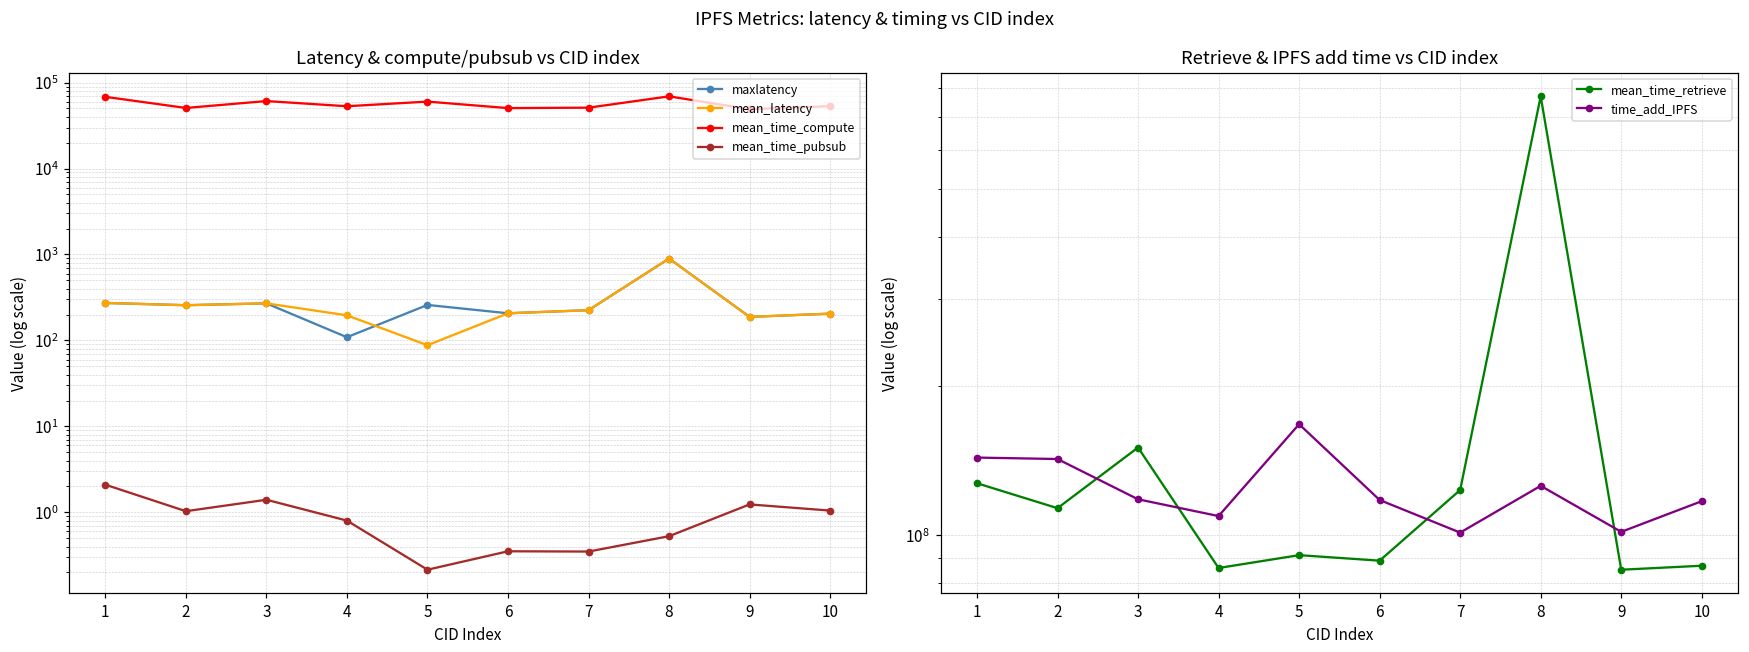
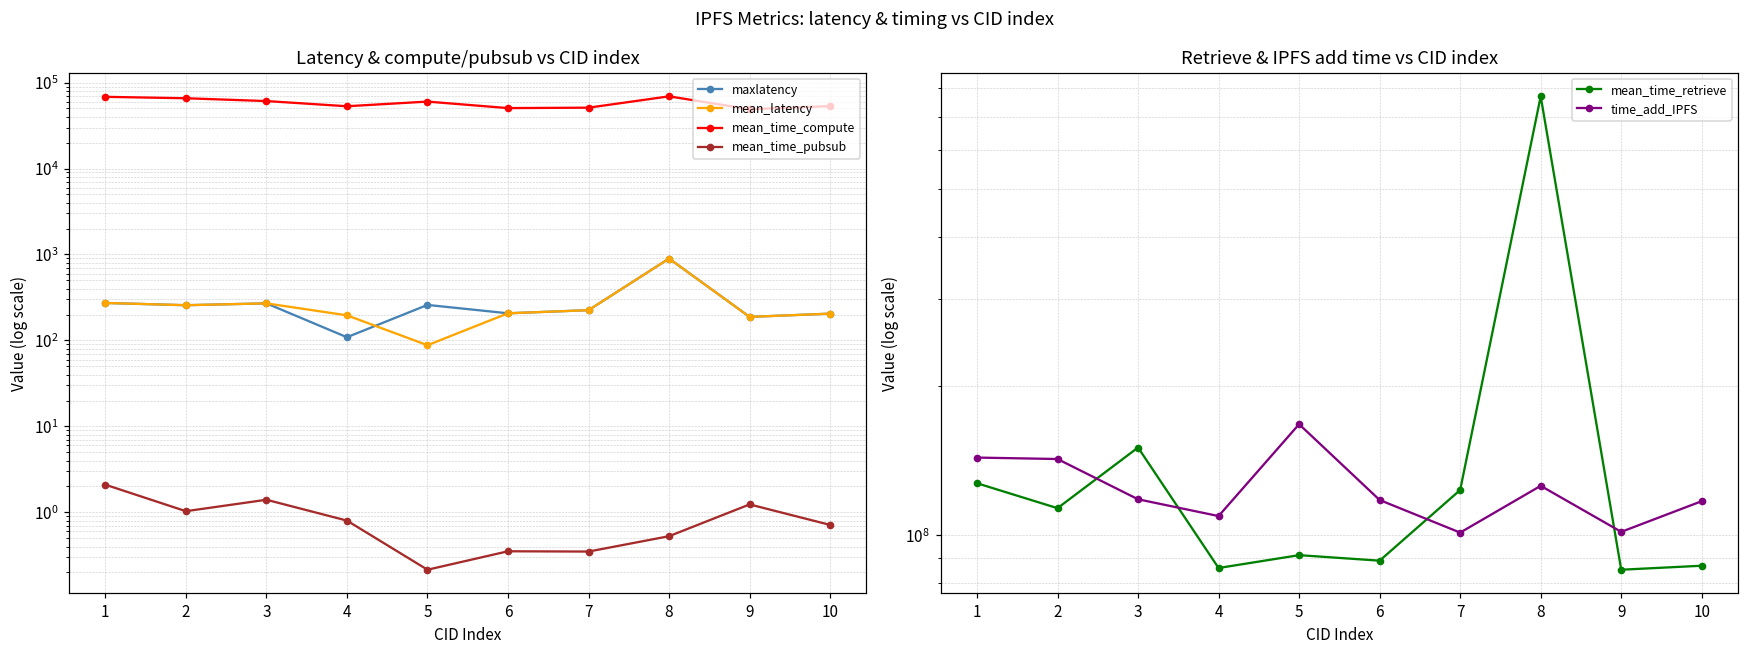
Latency & compute/pubsub vs CID index, mean_time_compute, 2: 50000 -> 70000
Latency & compute/pubsub vs CID index, mean_time_pubsub, 10: 1.0 -> 0.7
